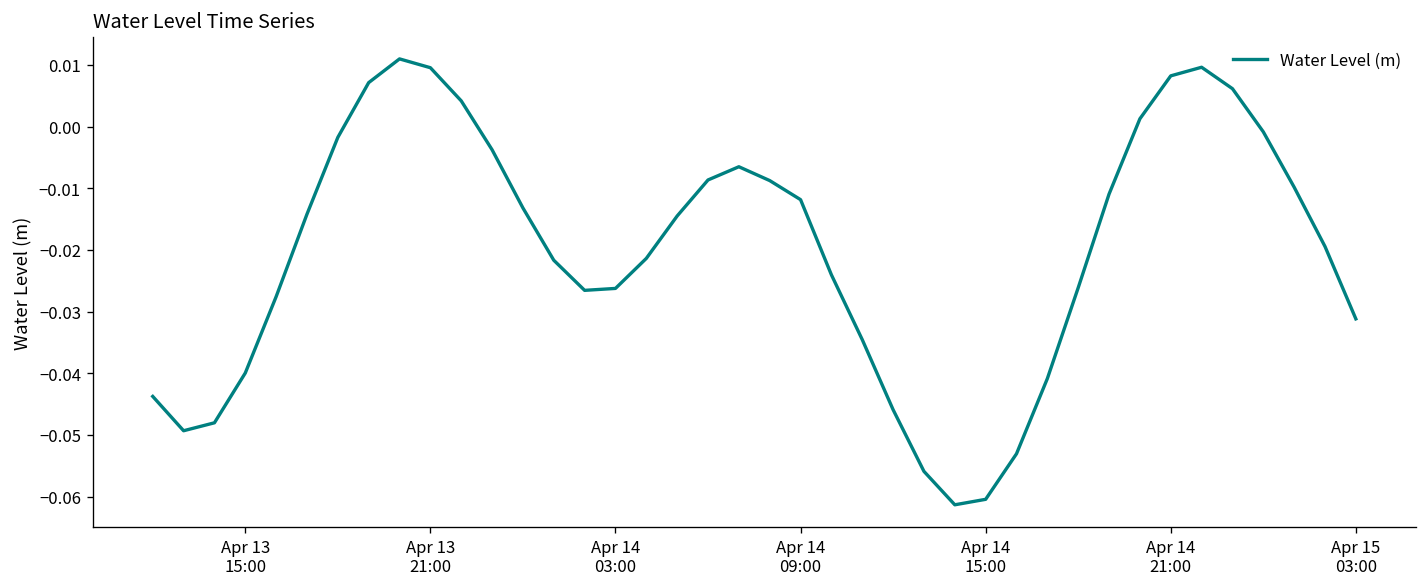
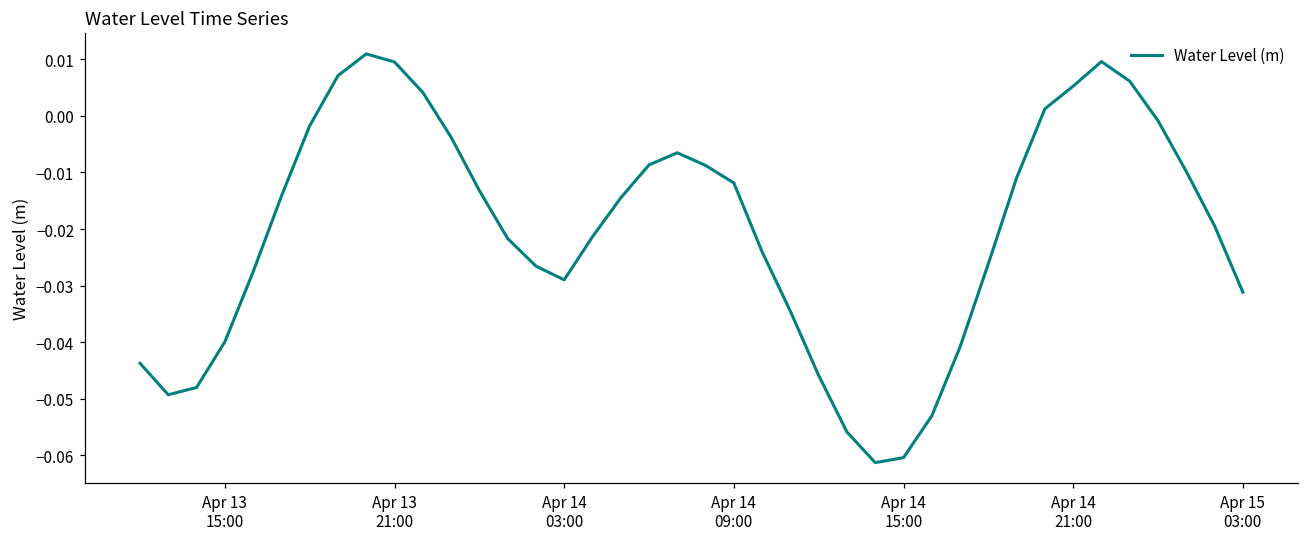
Apr 14 03:00: -0.026 -> -0.029
Apr 14 21:00: 0.008 -> 0.005
